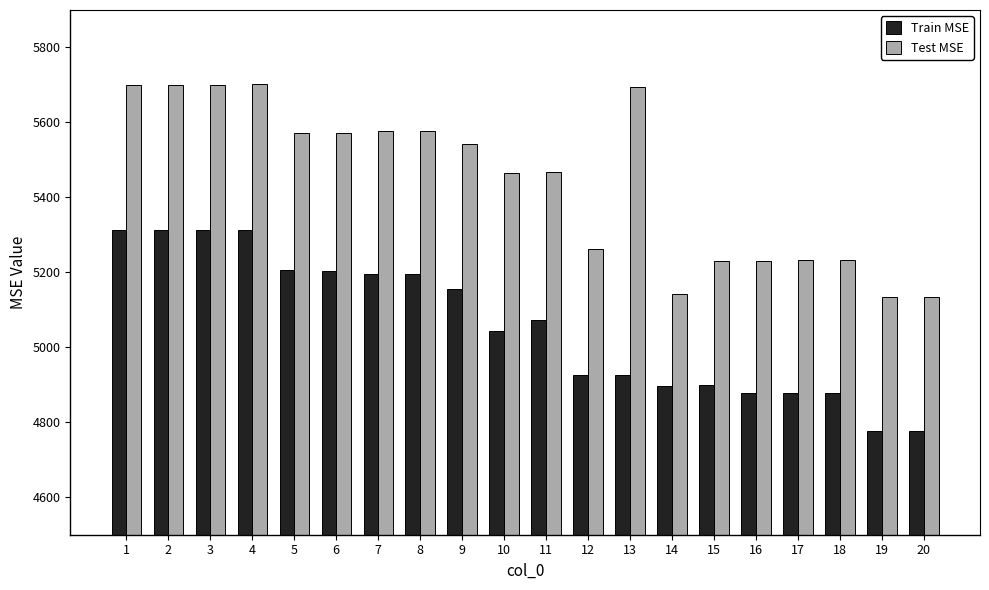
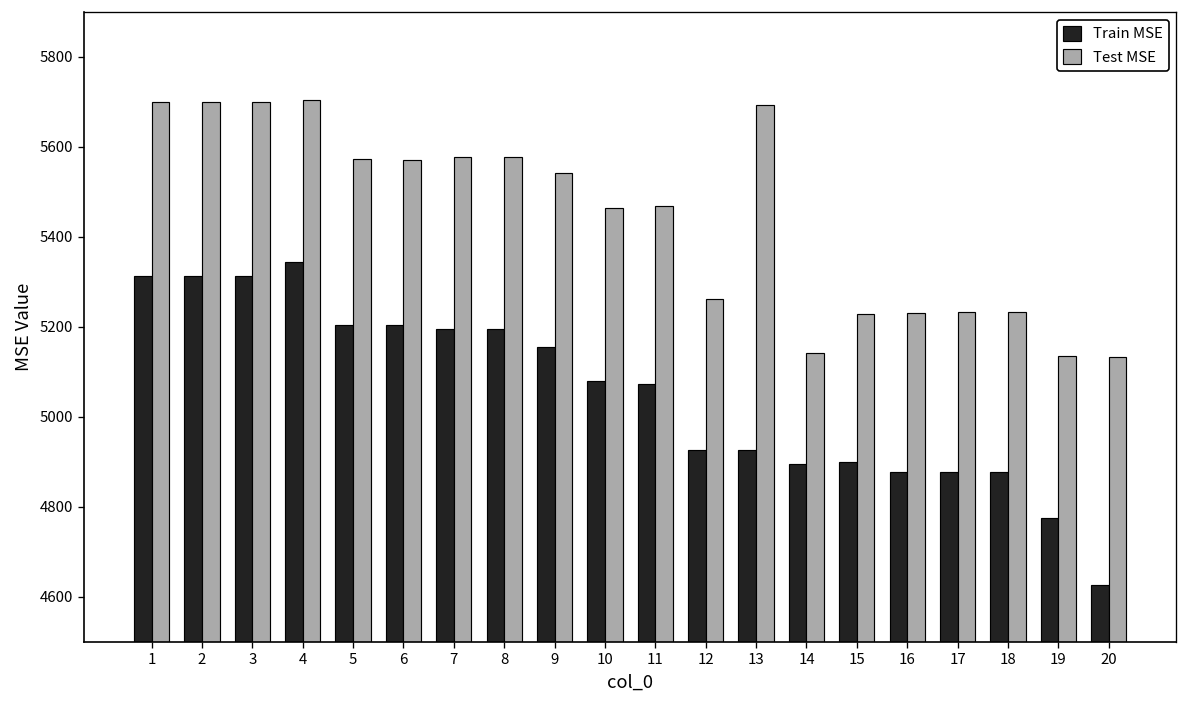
Train MSE, 4: 5310 -> 5340
Train MSE, 10: 5040 -> 5080
Train MSE, 20: 4780 -> 4630
